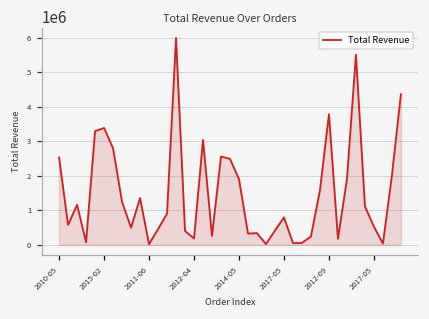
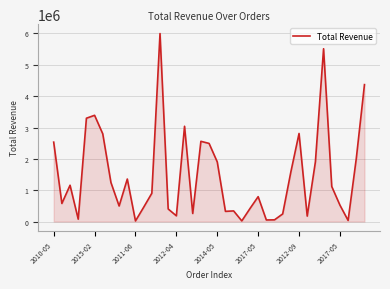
2012-09: 3800000 -> 2800000
